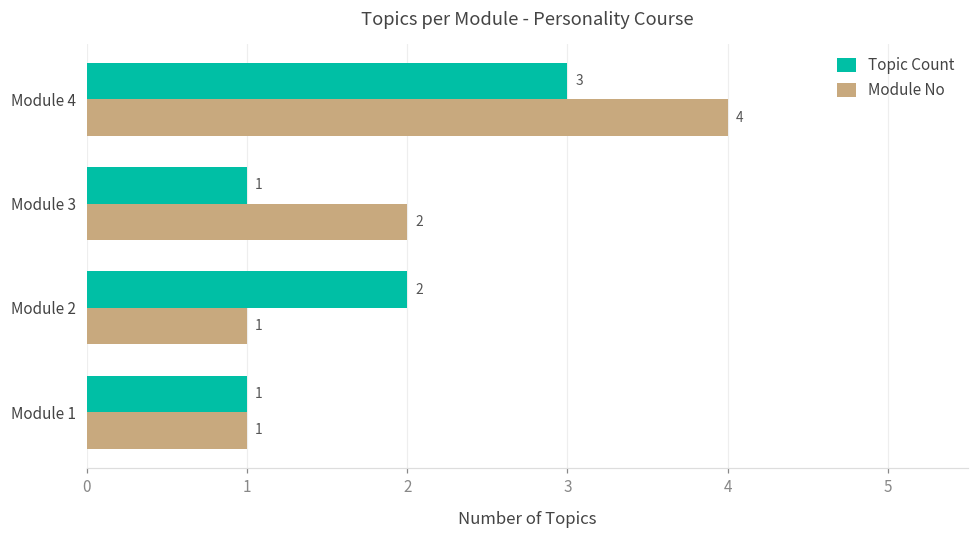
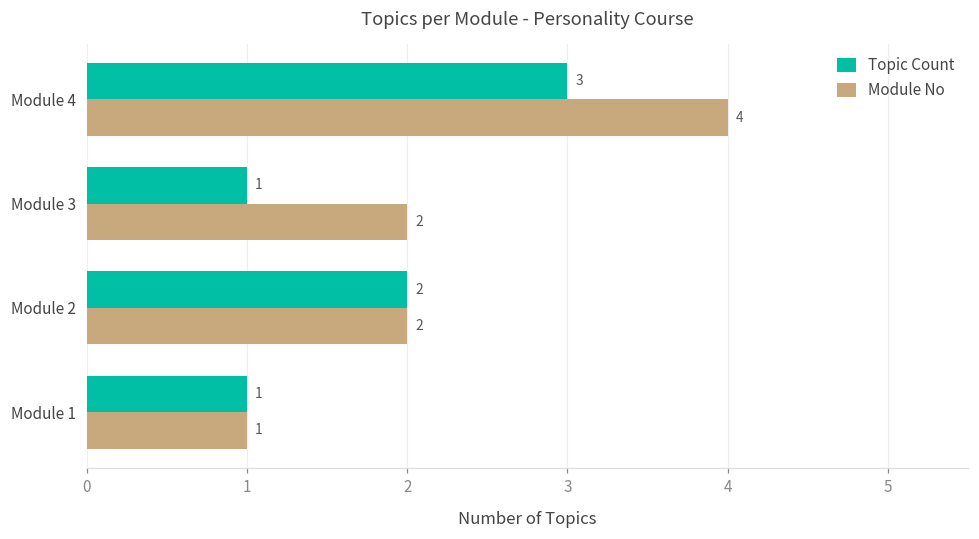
Module No, Module 2: 1 -> 2
